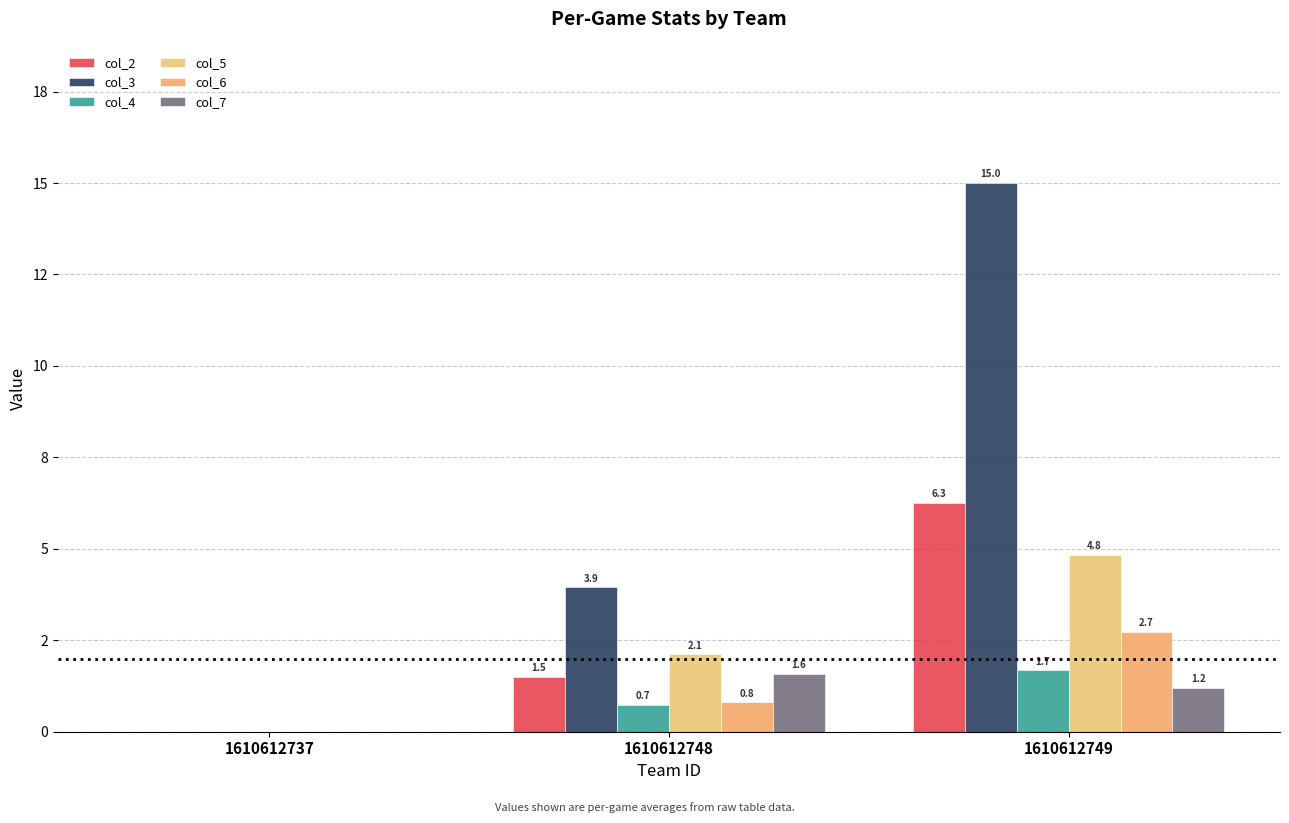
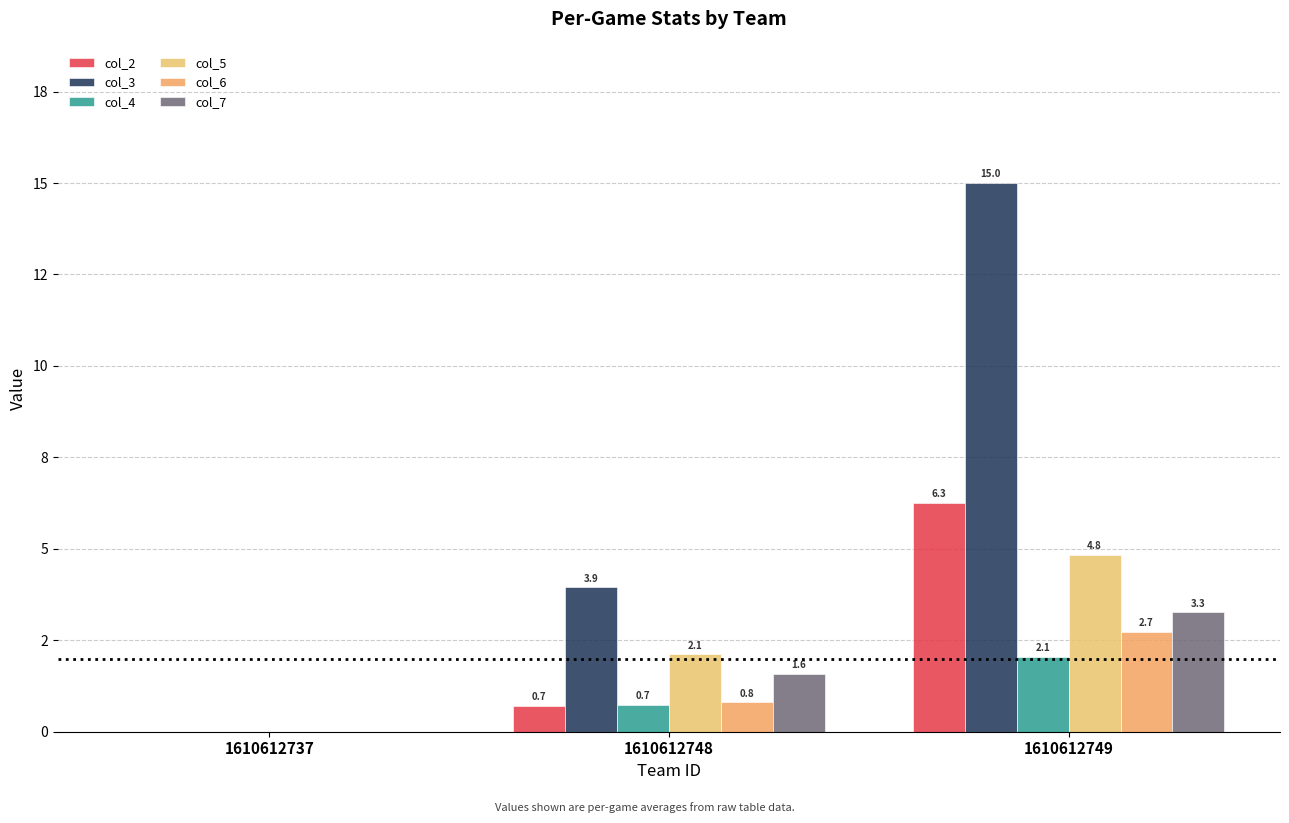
col_2, 1610612748: 1.5 -> 0.7
col_4, 1610612749: 1.7 -> 2.1
col_7, 1610612749: 1.2 -> 3.3
